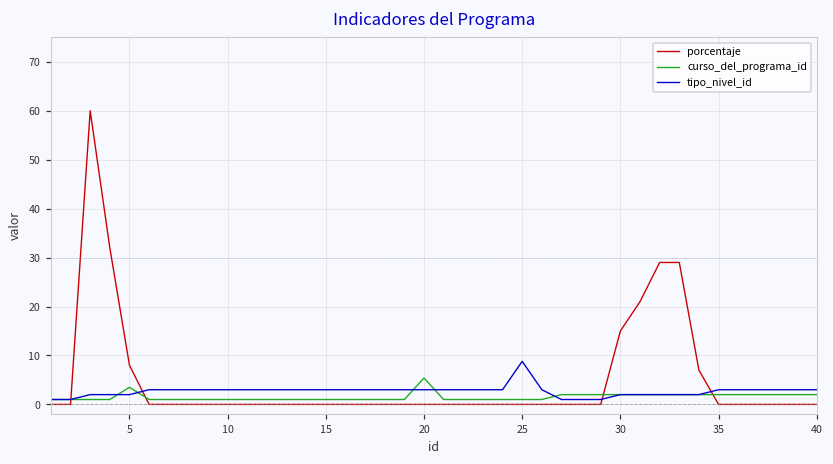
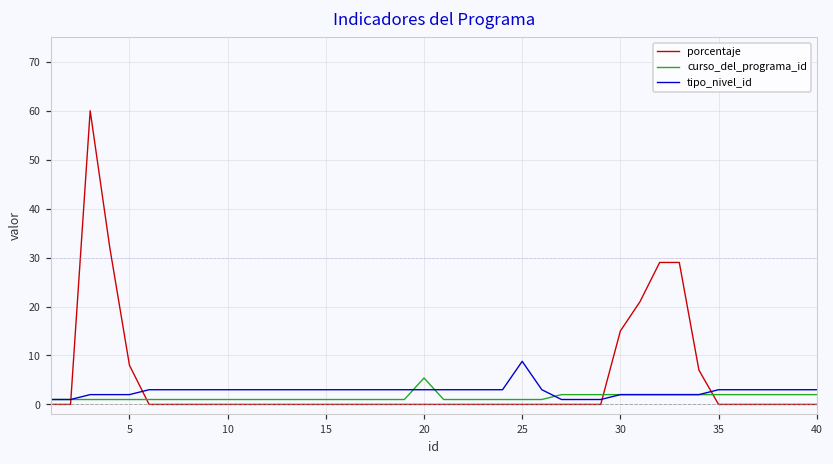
curso_del_programa_id, 5: 4 -> 1
